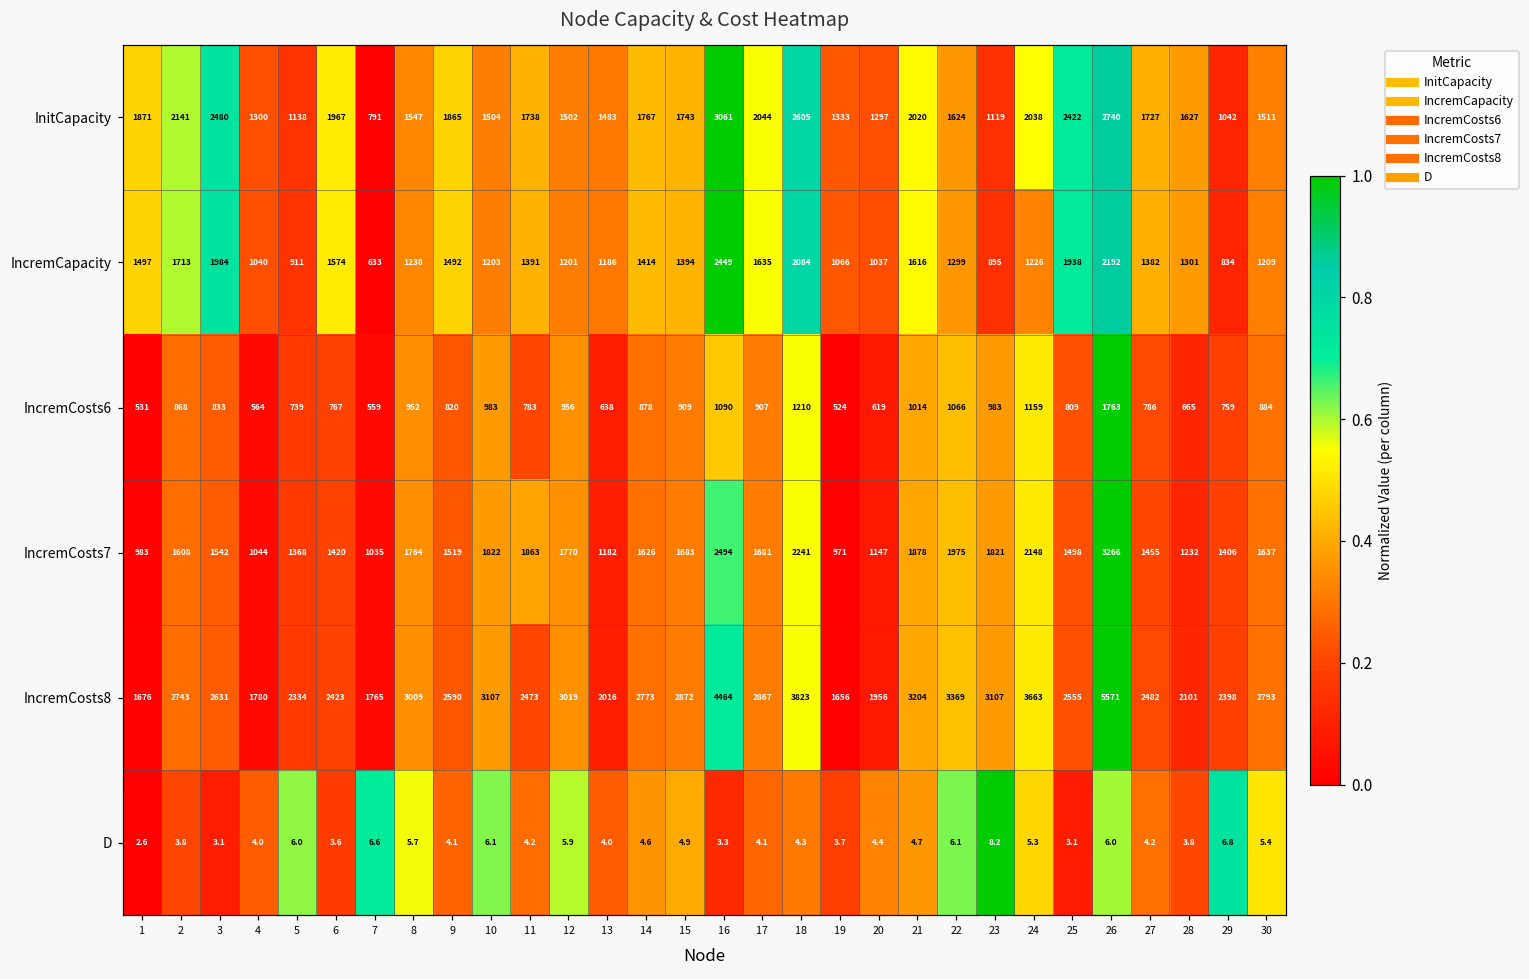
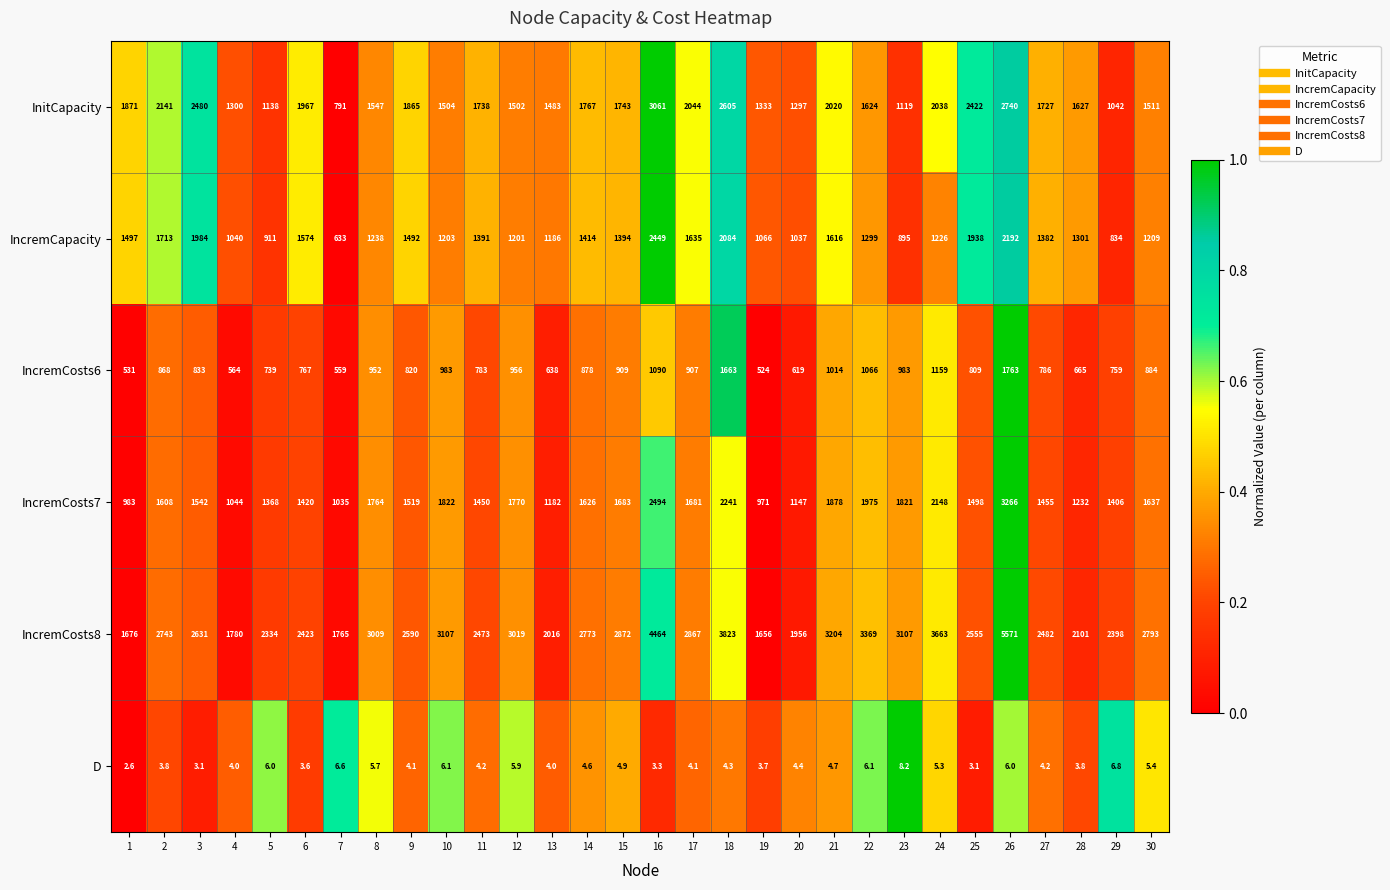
IncremCosts6, 18: 1210 -> 1663
IncremCosts7, 11: 1863 -> 1450
